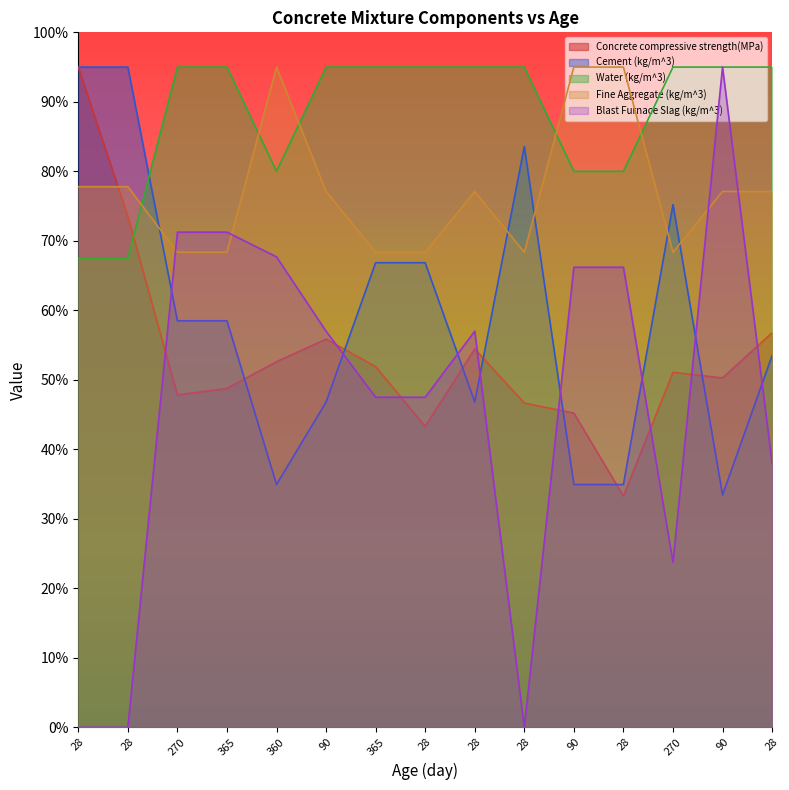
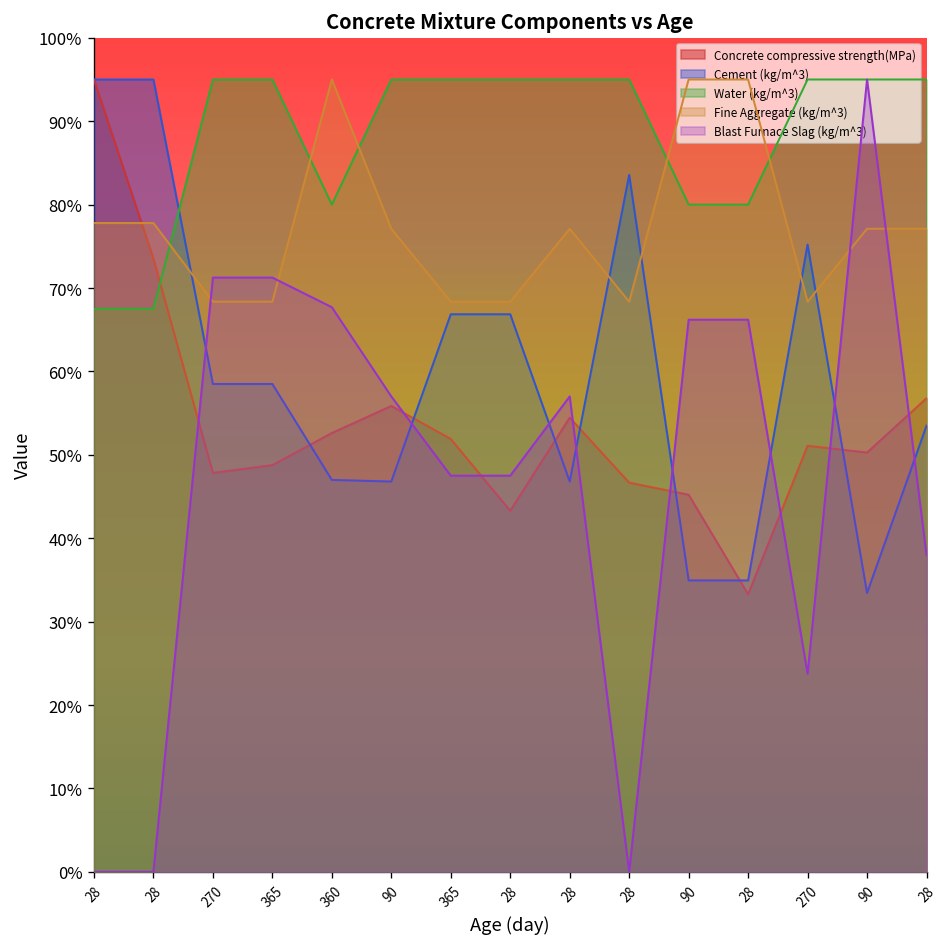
Cement (kg/m^3), 360: 35% -> 47%
